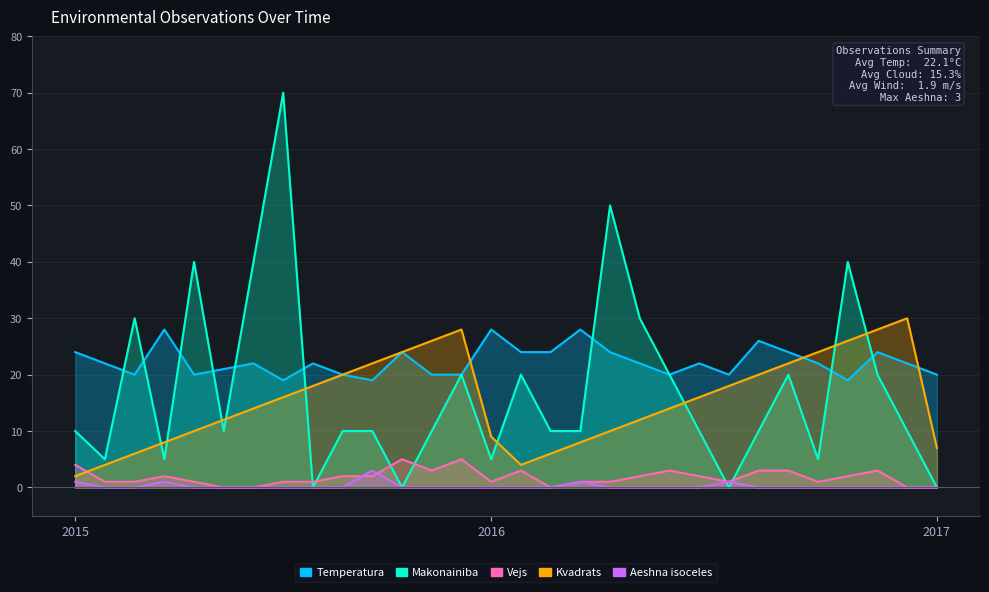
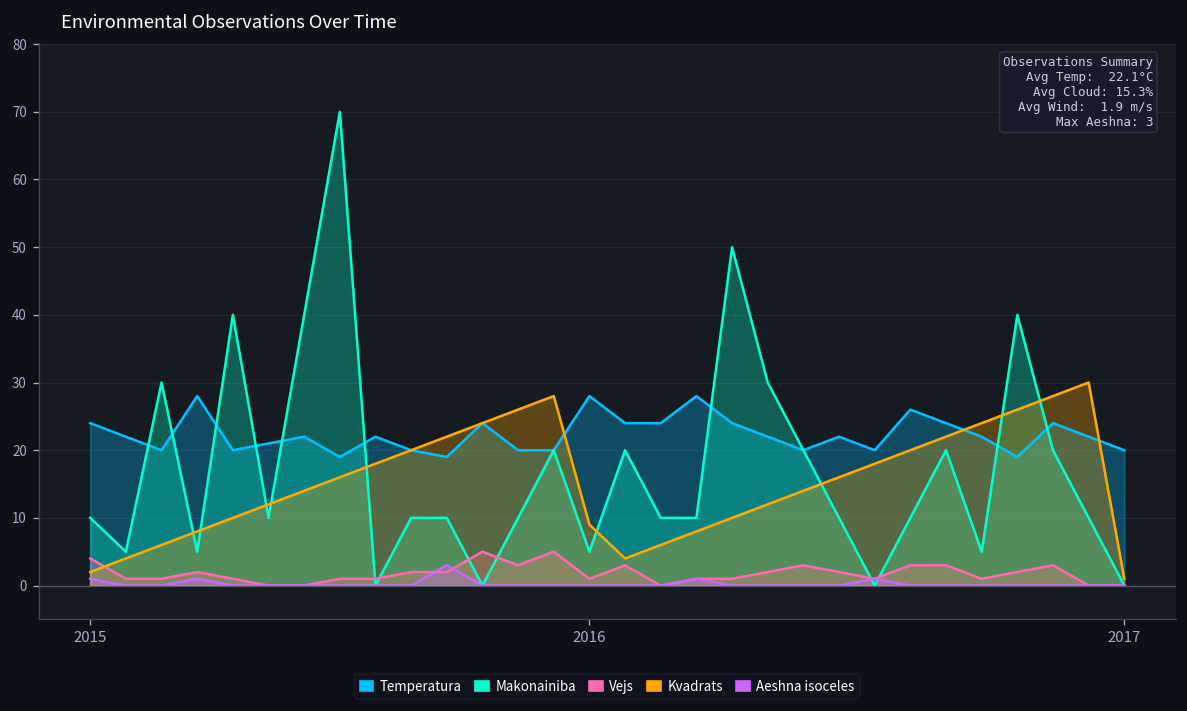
Kvadrats, 2017: 7 -> 1
